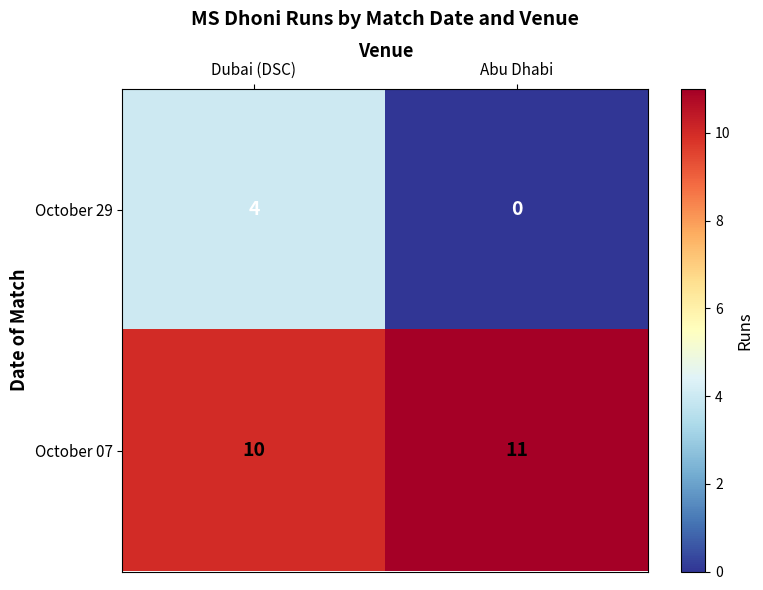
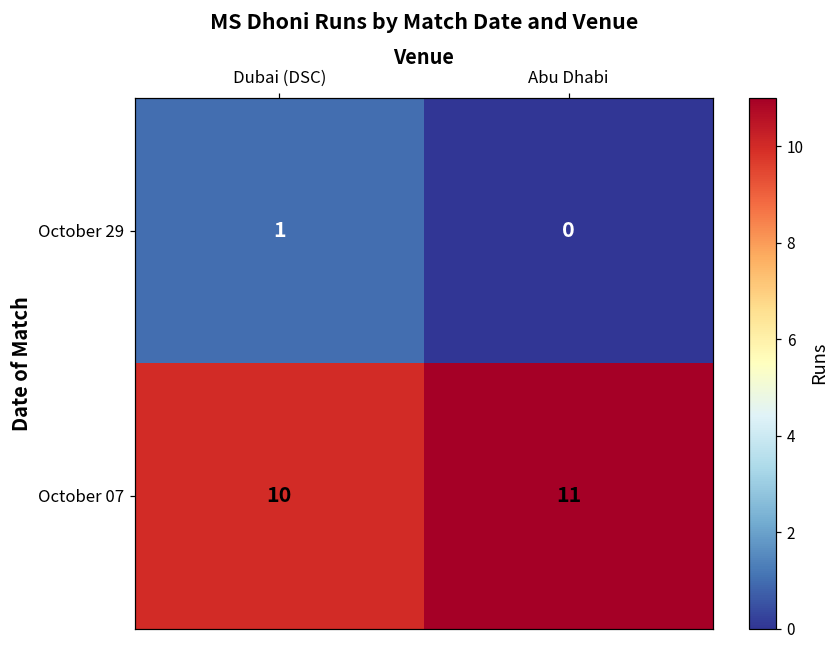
October 29, Dubai (DSC): 4 -> 1
